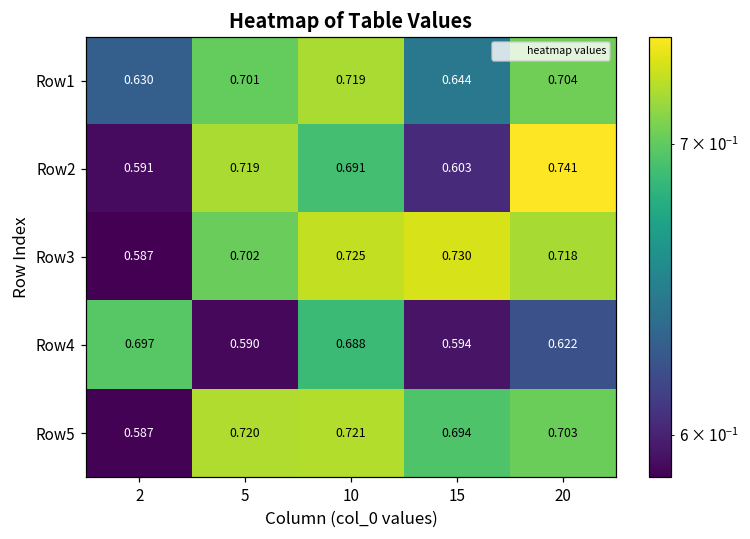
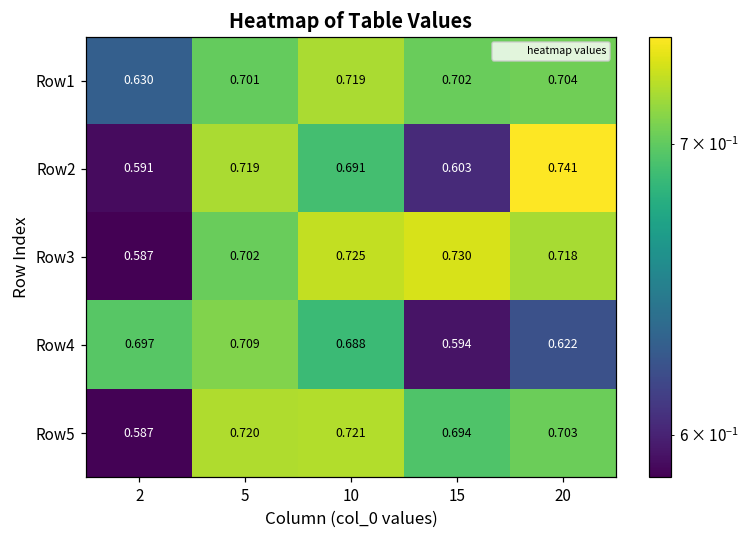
Row1, 15: 0.644 -> 0.702
Row4, 5: 0.590 -> 0.709
